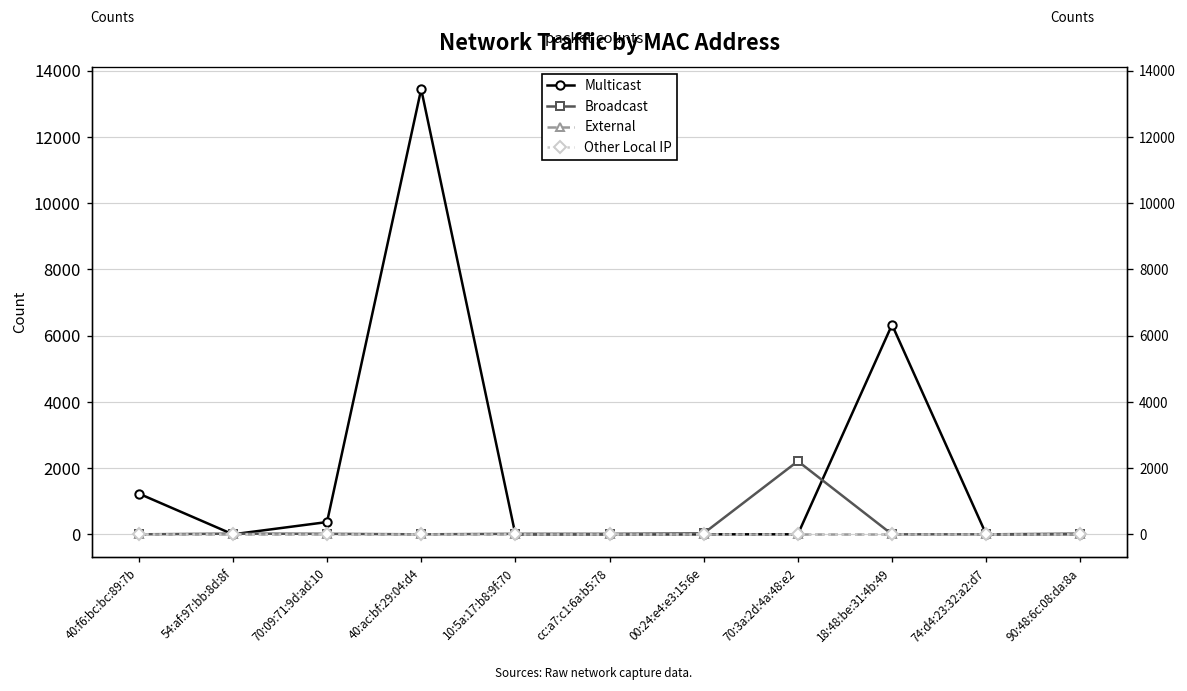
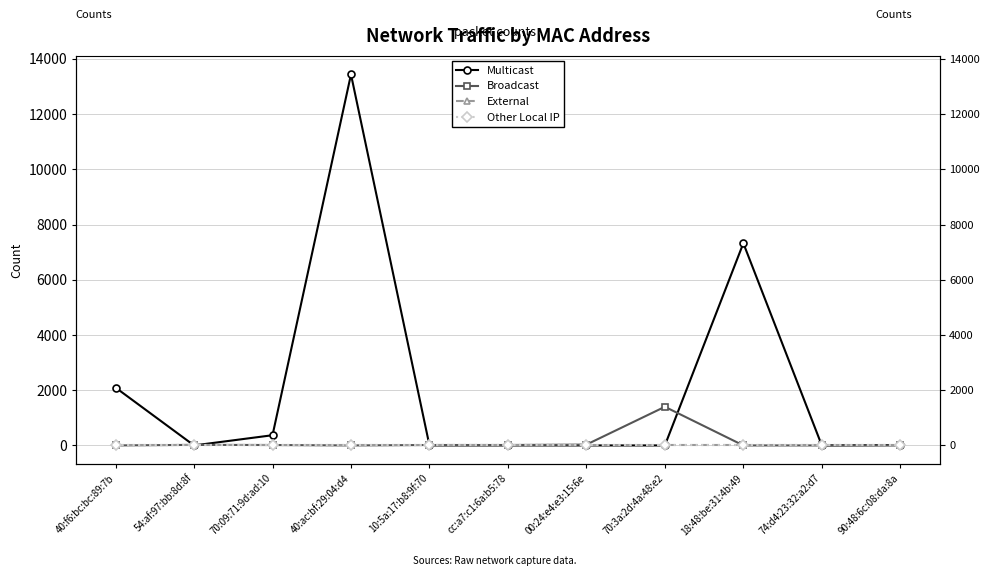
Multicast, 40:f6:bc:bc:89:7b: 1200 -> 2100
Broadcast, 70:3a:2d:4a:48:e2: 2200 -> 1400
Multicast, 18:48:be:31:4b:49: 6300 -> 7300
